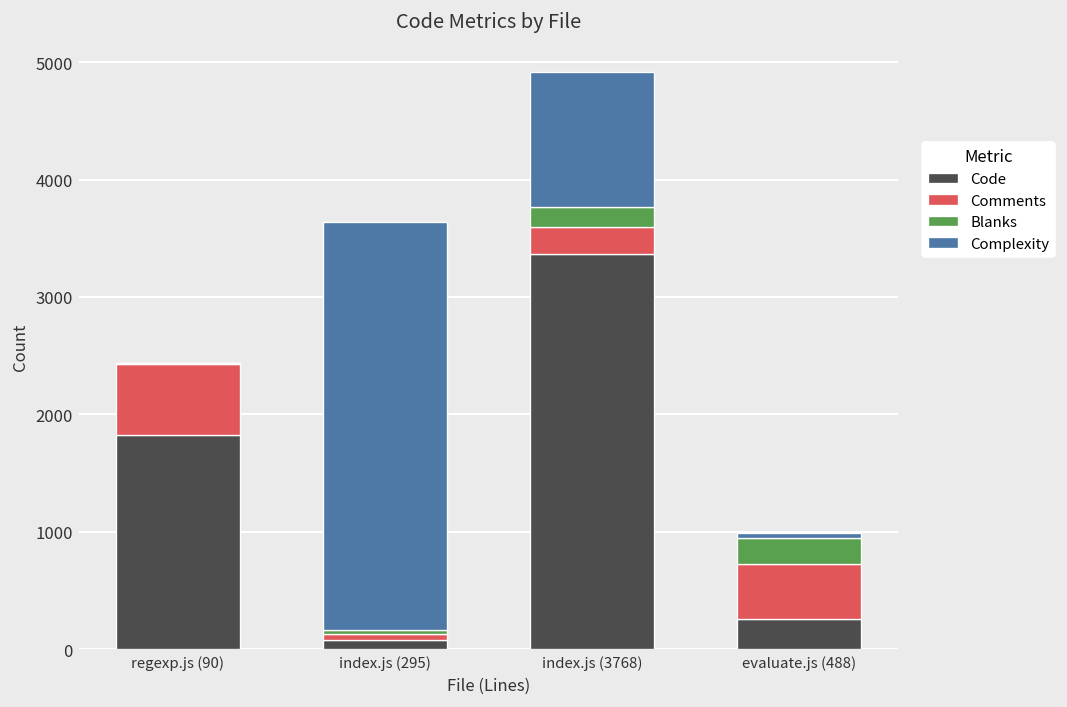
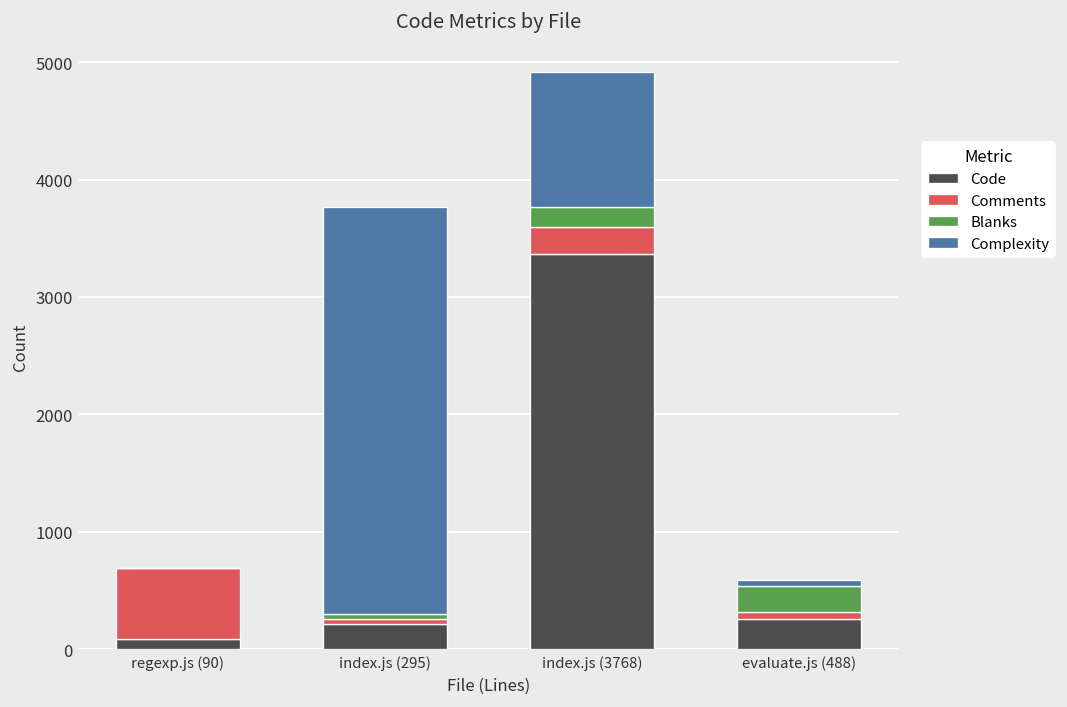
Code, regexp.js (90): 1800 -> 100
Code, index.js (295): 100 -> 200
Comments, evaluate.js (488): 500 -> 100
